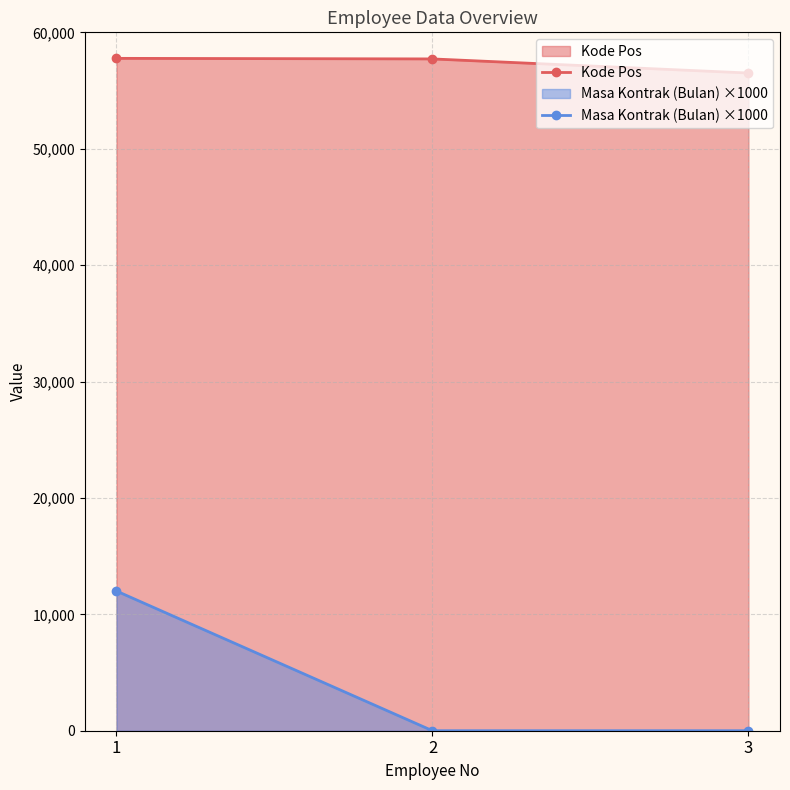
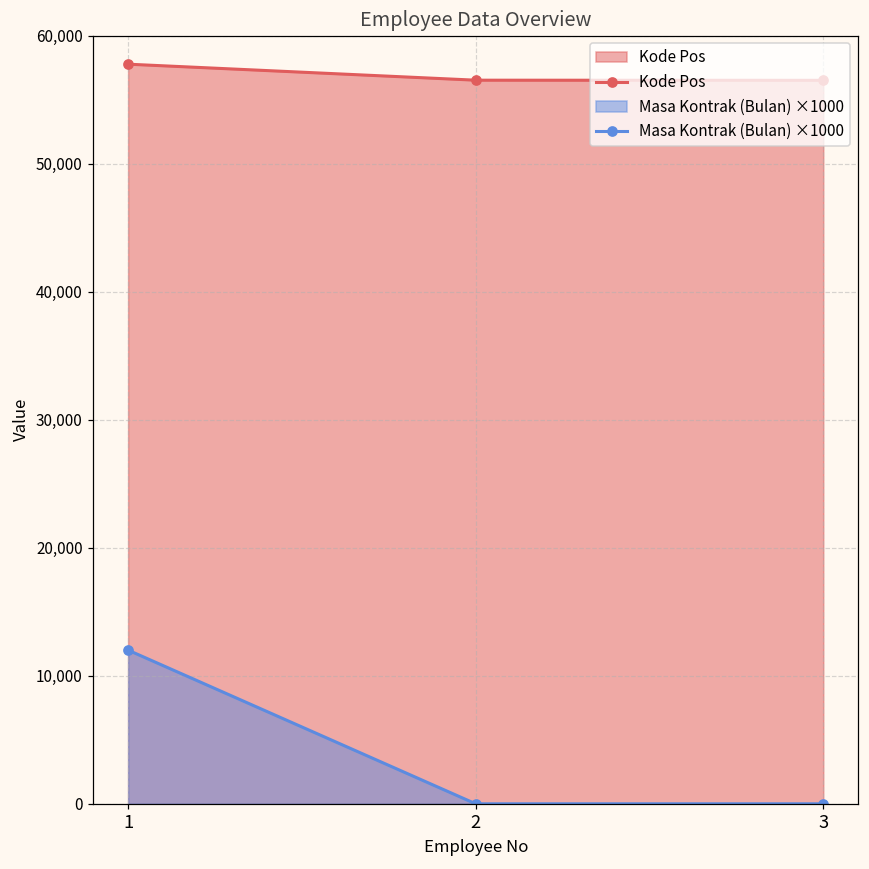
Kode Pos, 2: 57,700 -> 56,500
